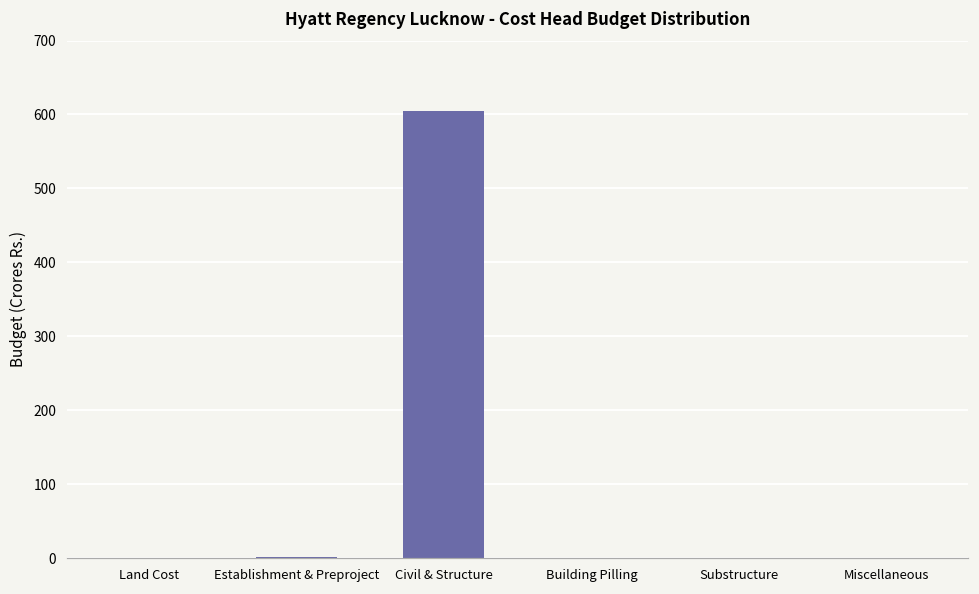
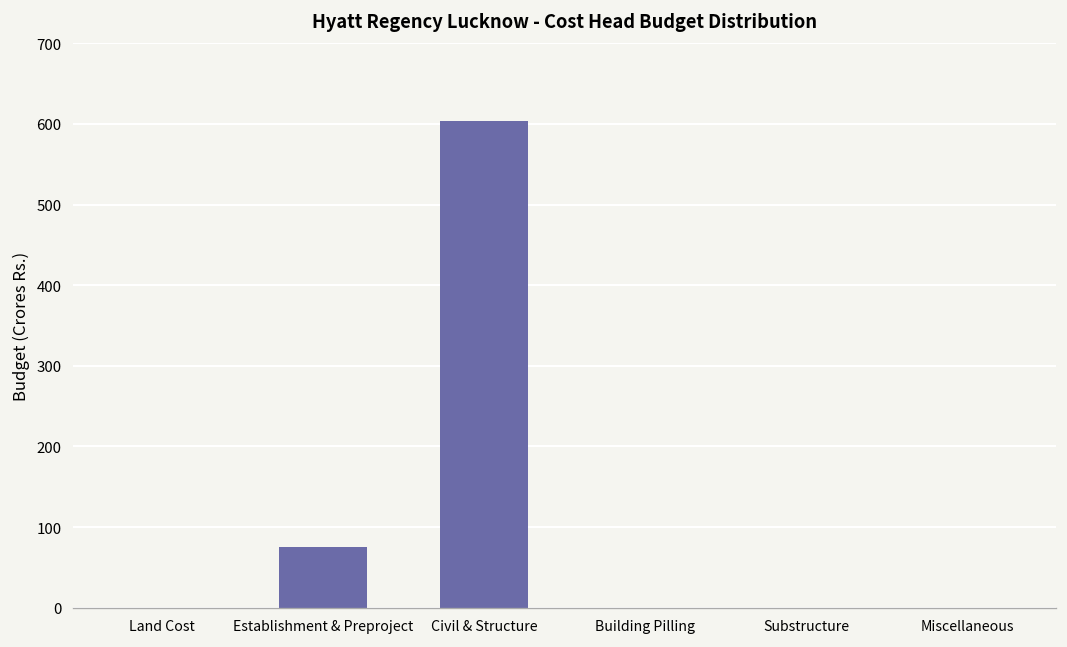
Establishment & Preproject: 0 -> 80
